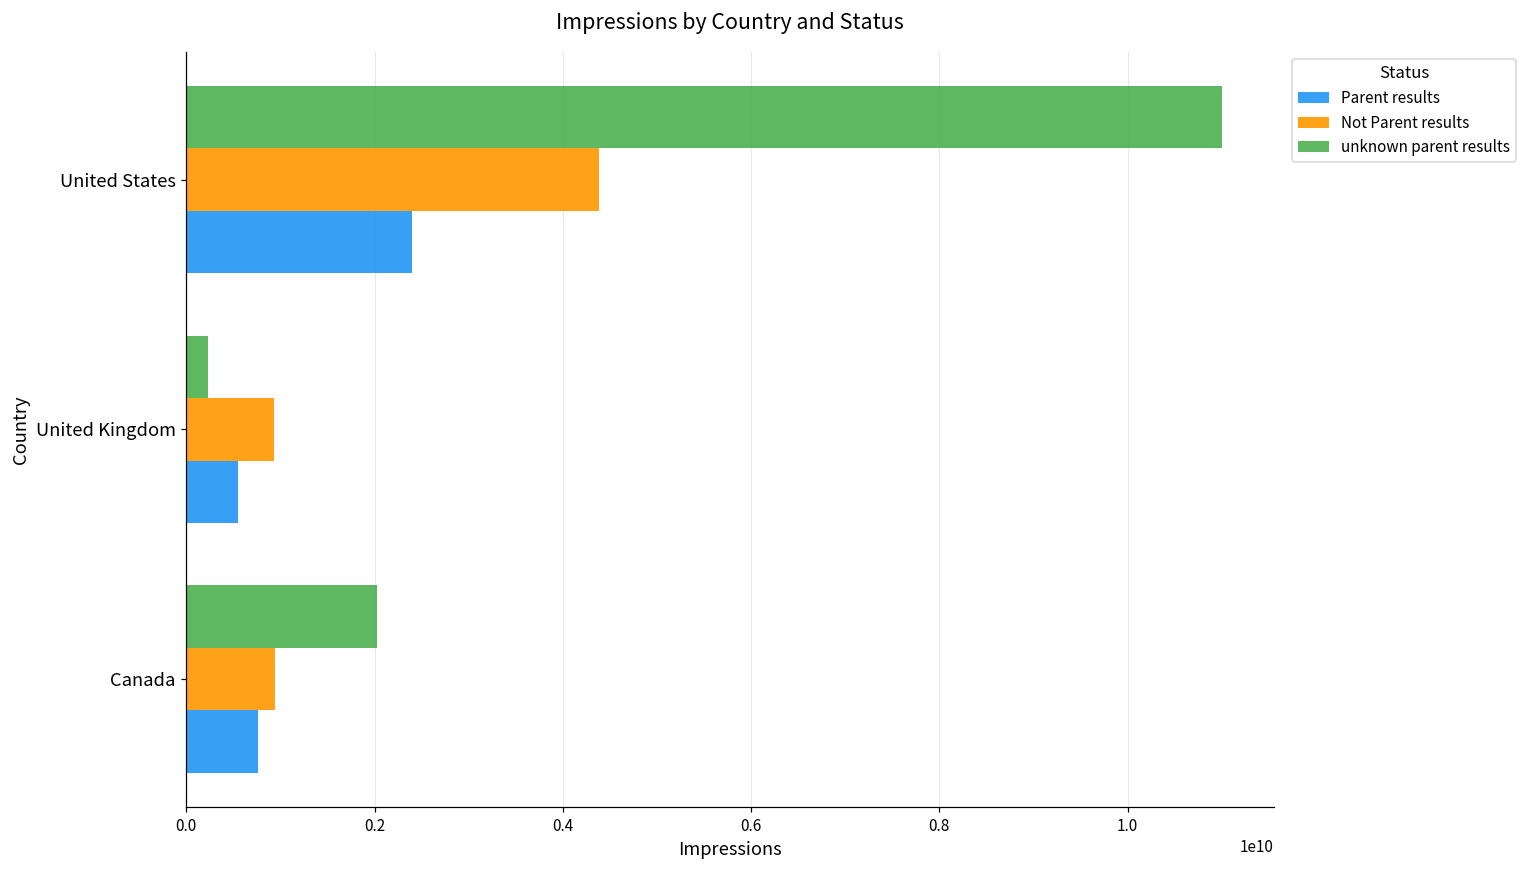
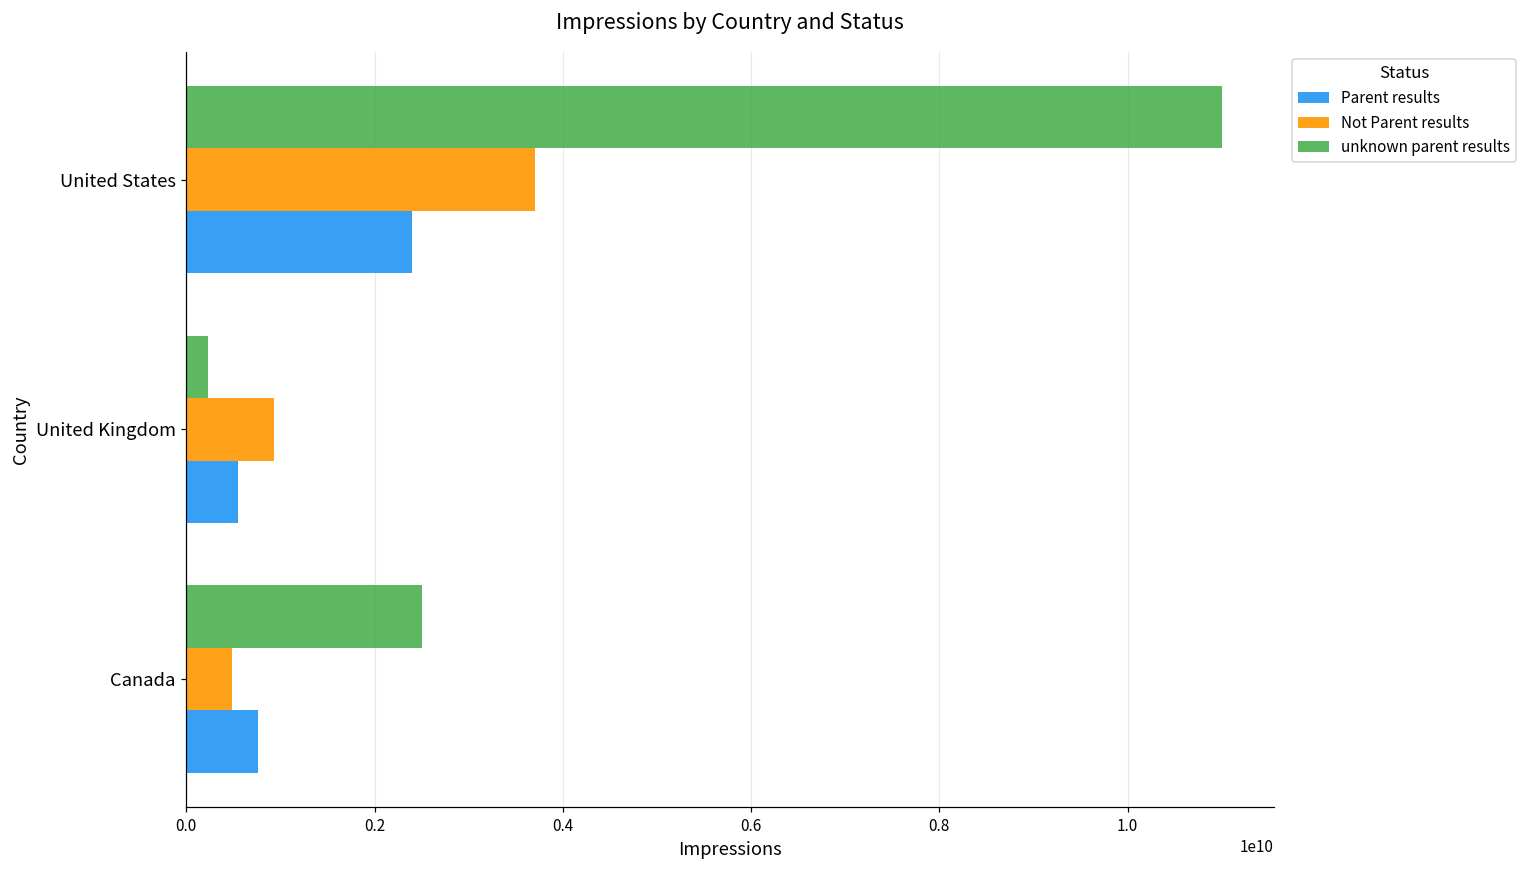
Not Parent results, United States: 4400000000 -> 3700000000
unknown parent results, Canada: 2000000000 -> 2500000000
Not Parent results, Canada: 900000000 -> 500000000
